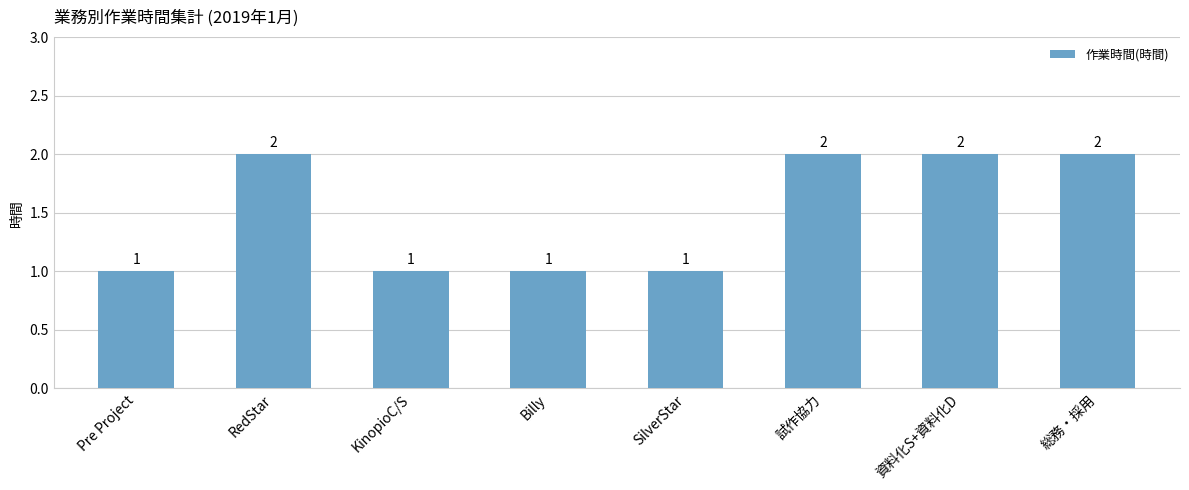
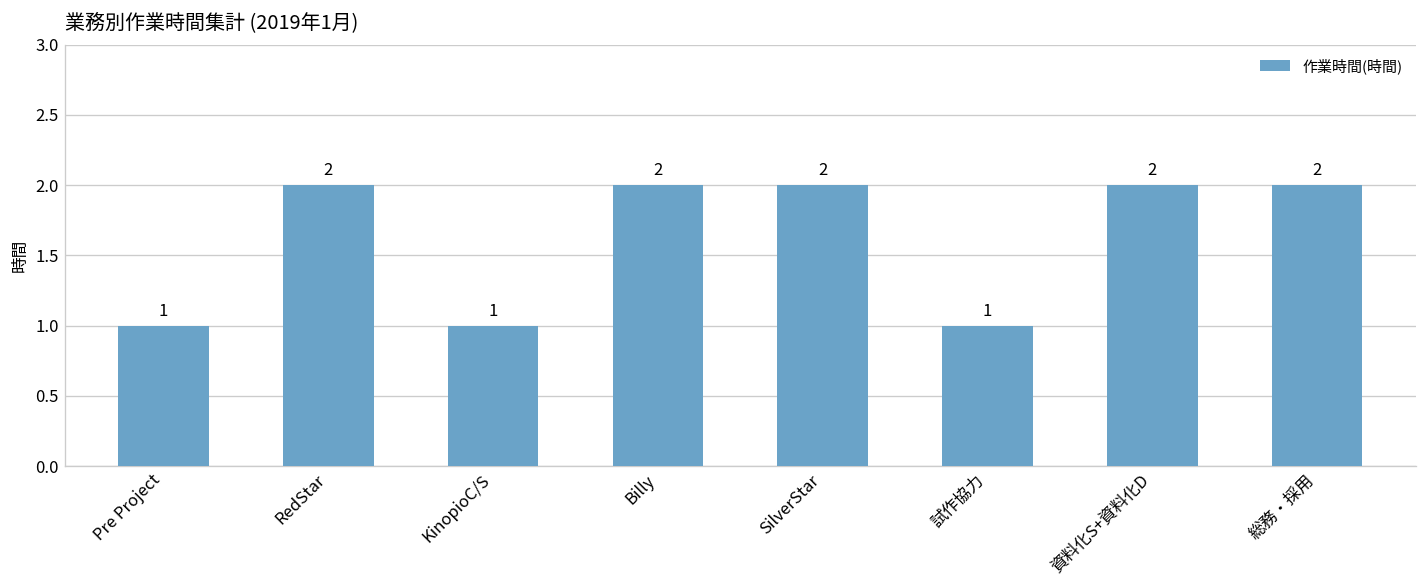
Billy: 1 -> 2
SilverStar: 1 -> 2
試作協力: 2 -> 1
